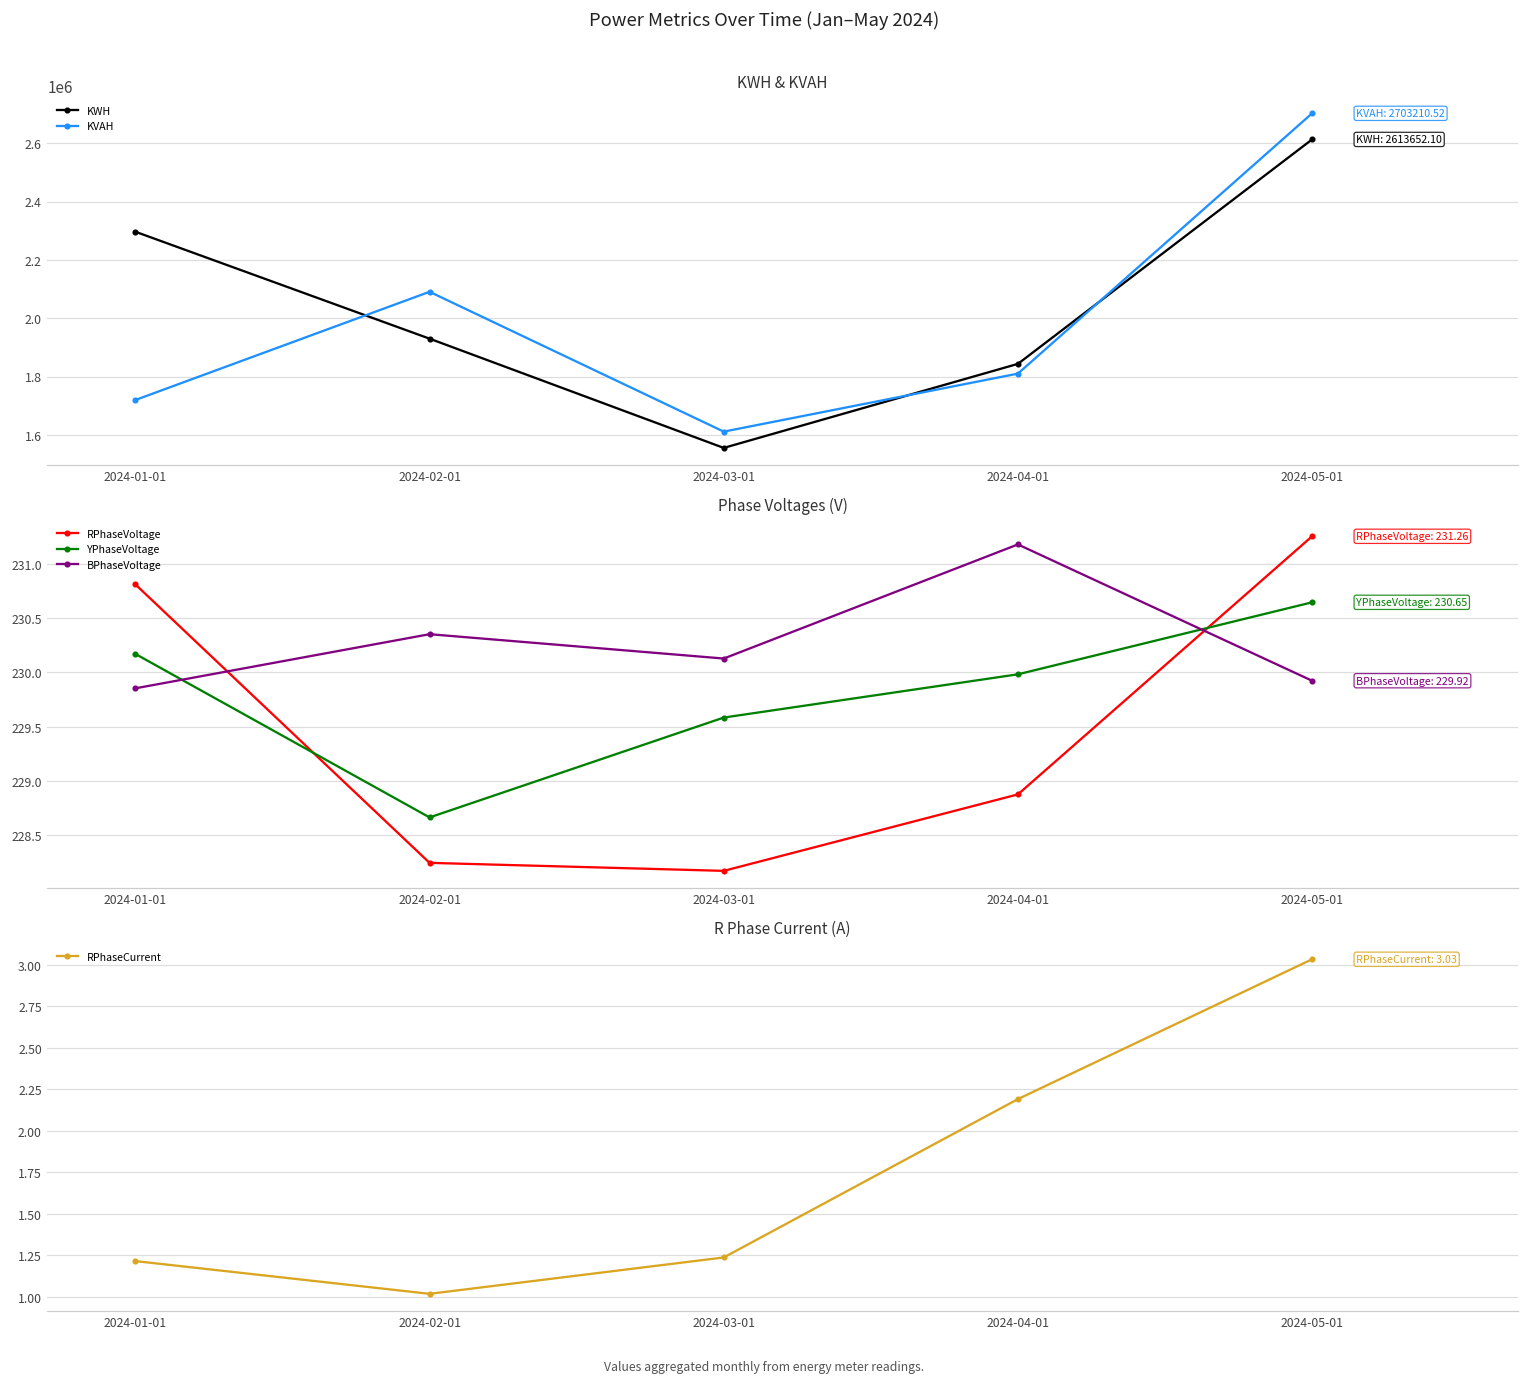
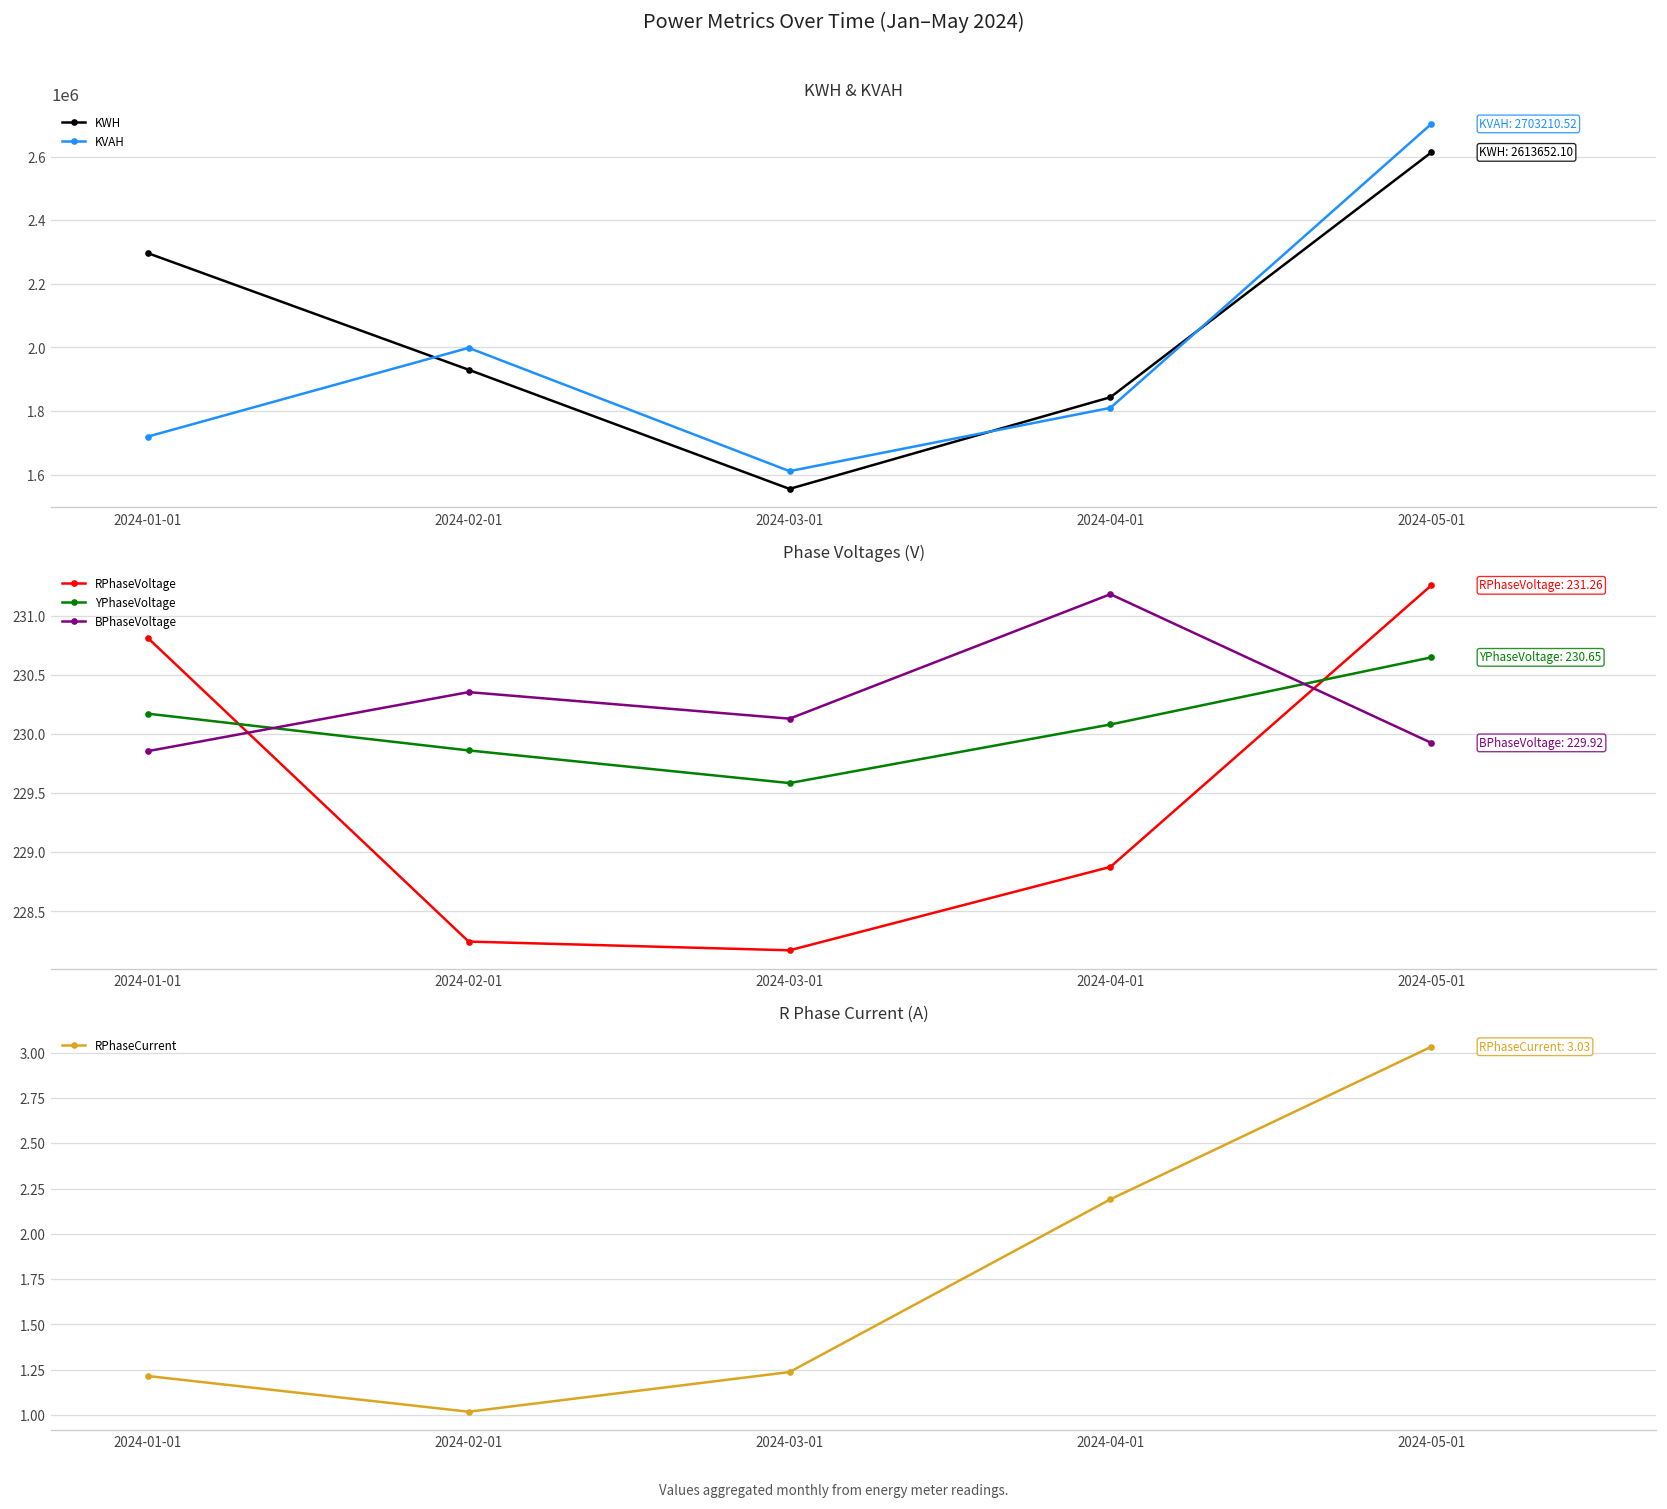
KWH & KVAH, KVAH, 2024-02-01: 2090000 -> 2000000
Phase Voltages (V), YPhaseVoltage, 2024-02-01: 228.7 -> 229.9
Phase Voltages (V), YPhaseVoltage, 2024-04-01: 230.0 -> 230.1
